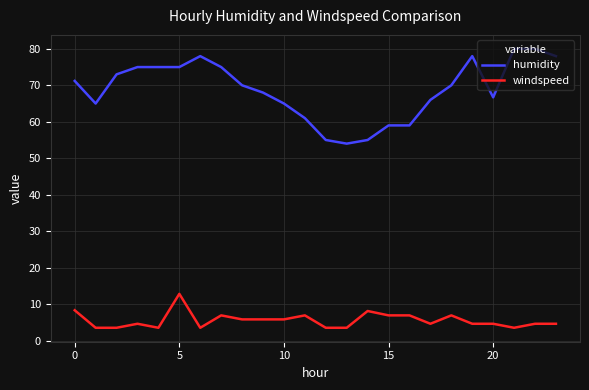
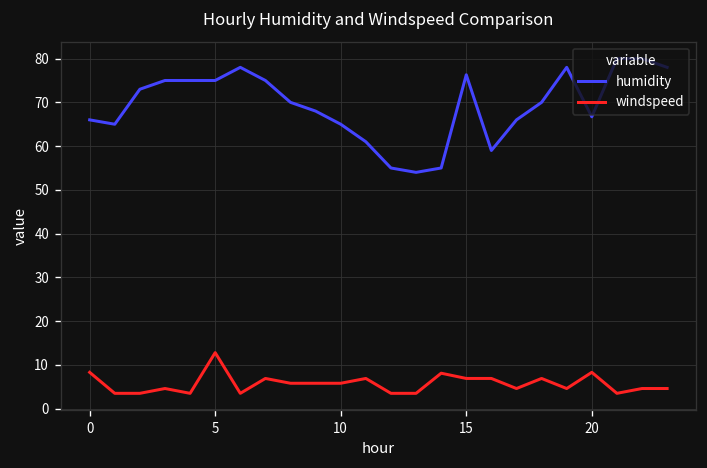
humidity, 0: 71 -> 66
humidity, 15: 59 -> 76
windspeed, 20: 5 -> 8
